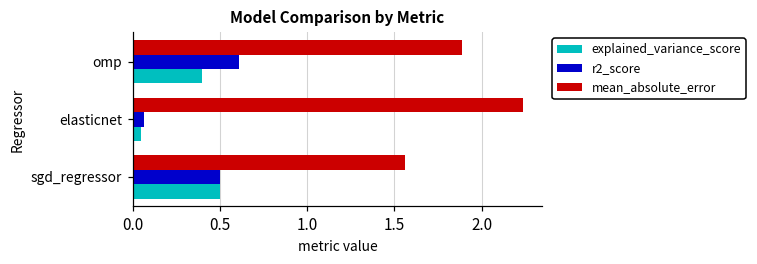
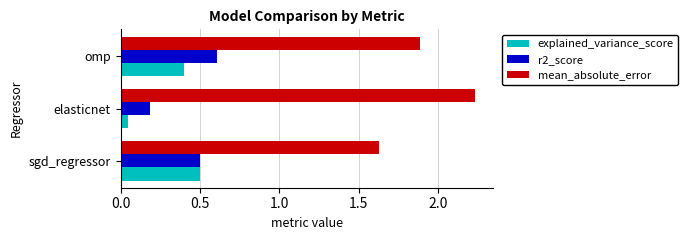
r2_score, elasticnet: 0.07 -> 0.18
mean_absolute_error, sgd_regressor: 1.56 -> 1.63
